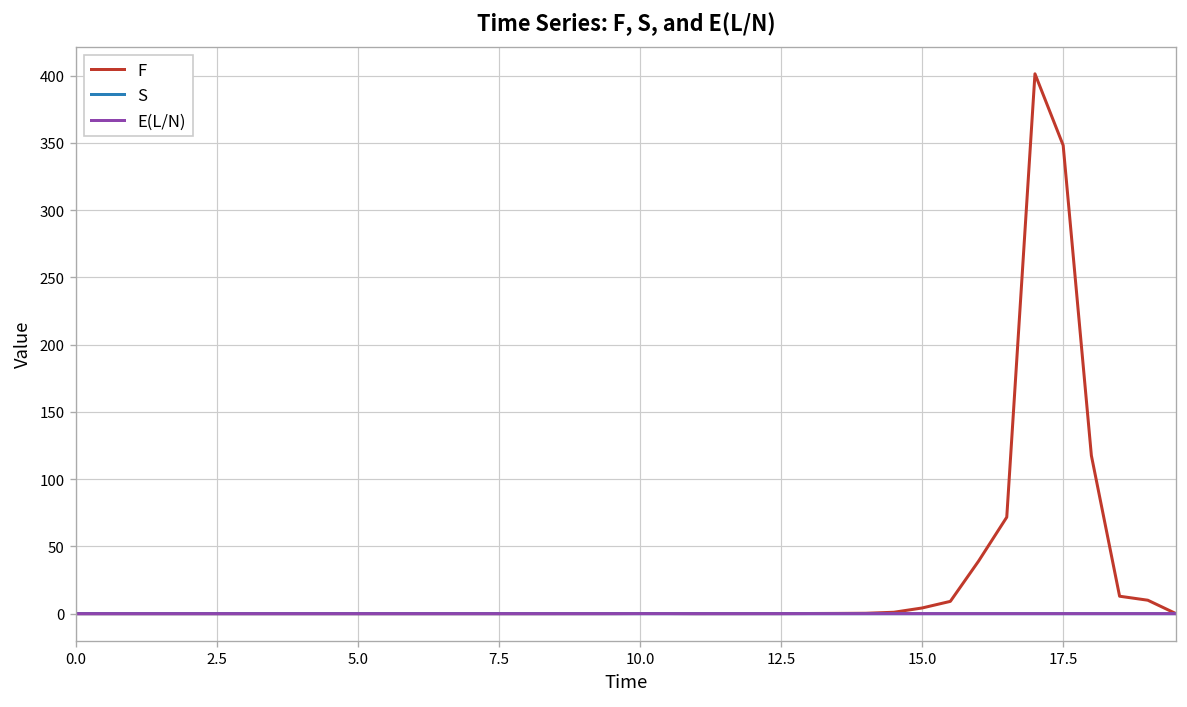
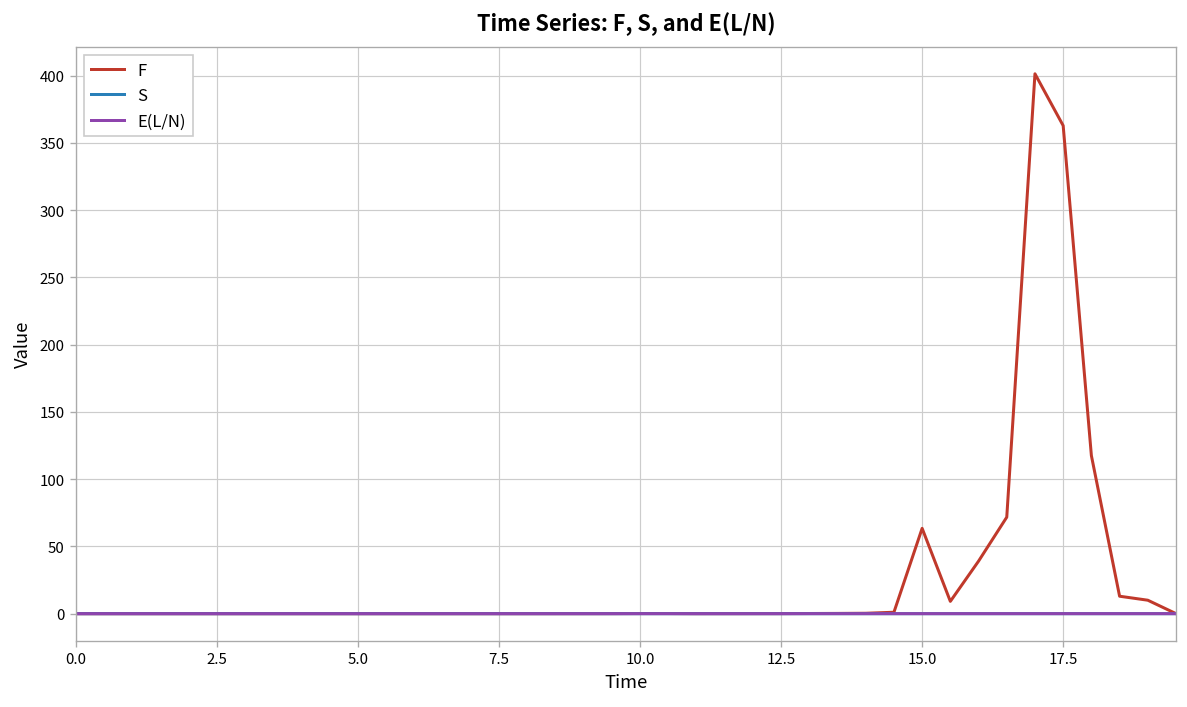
F, 15.0: 4 -> 63
F, 17.5: 348 -> 363
